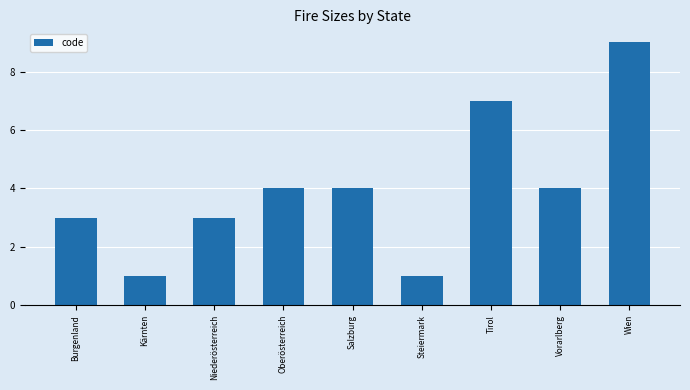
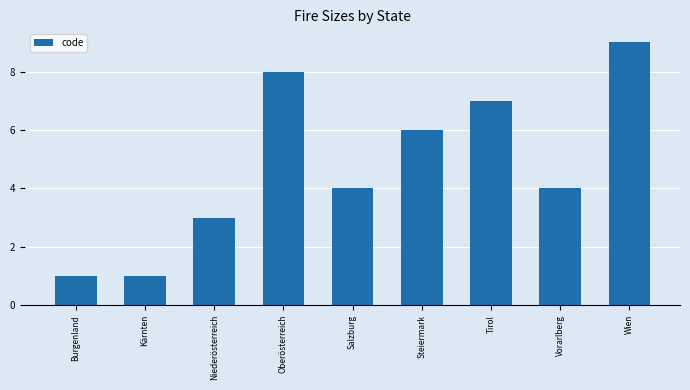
Burgenland: 3 -> 1
Oberösterreich: 4 -> 8
Steiermark: 1 -> 6
